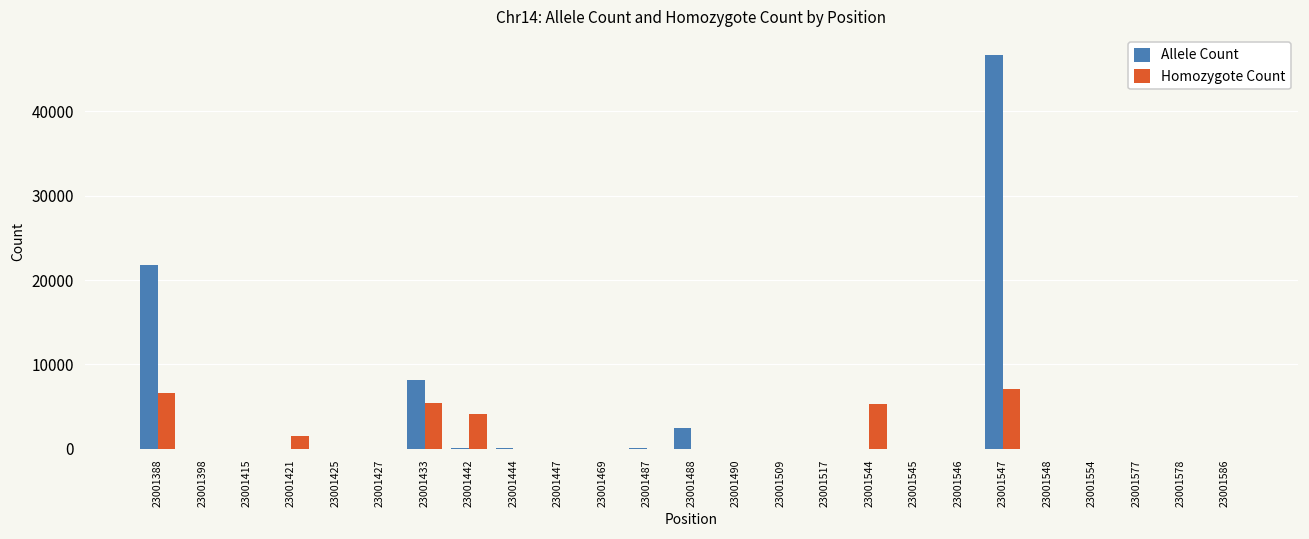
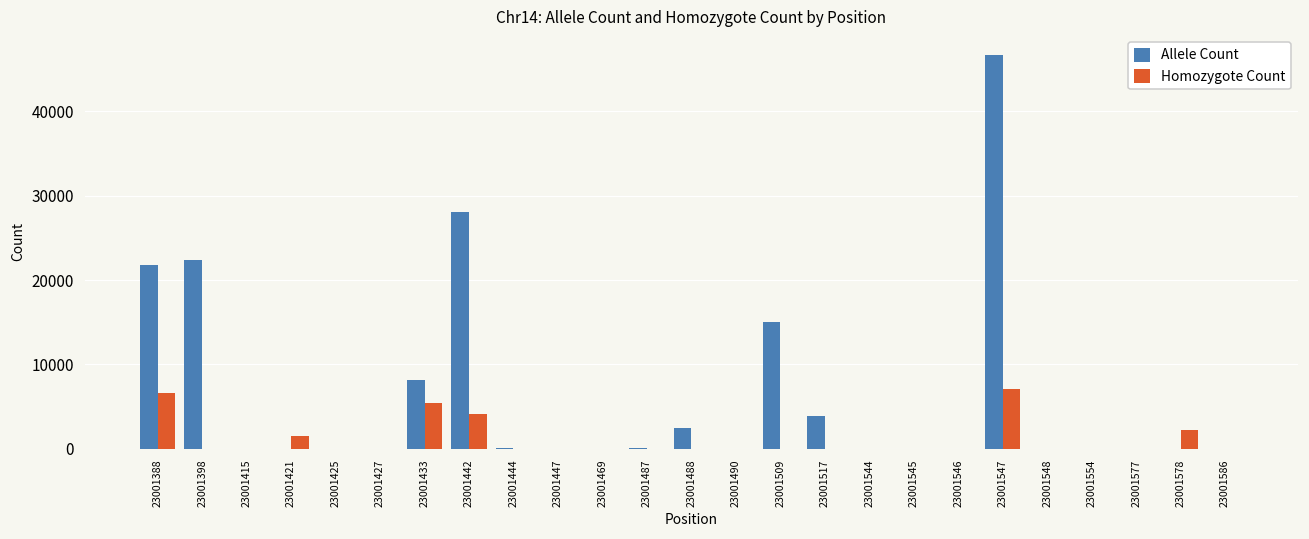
Allele Count, 23001398: 0 -> 22000
Allele Count, 23001442: 0 -> 28000
Allele Count, 23001509: 0 -> 15000
Allele Count, 23001517: 0 -> 4000
Homozygote Count, 23001544: 5000 -> 0
Homozygote Count, 23001578: 0 -> 2000
